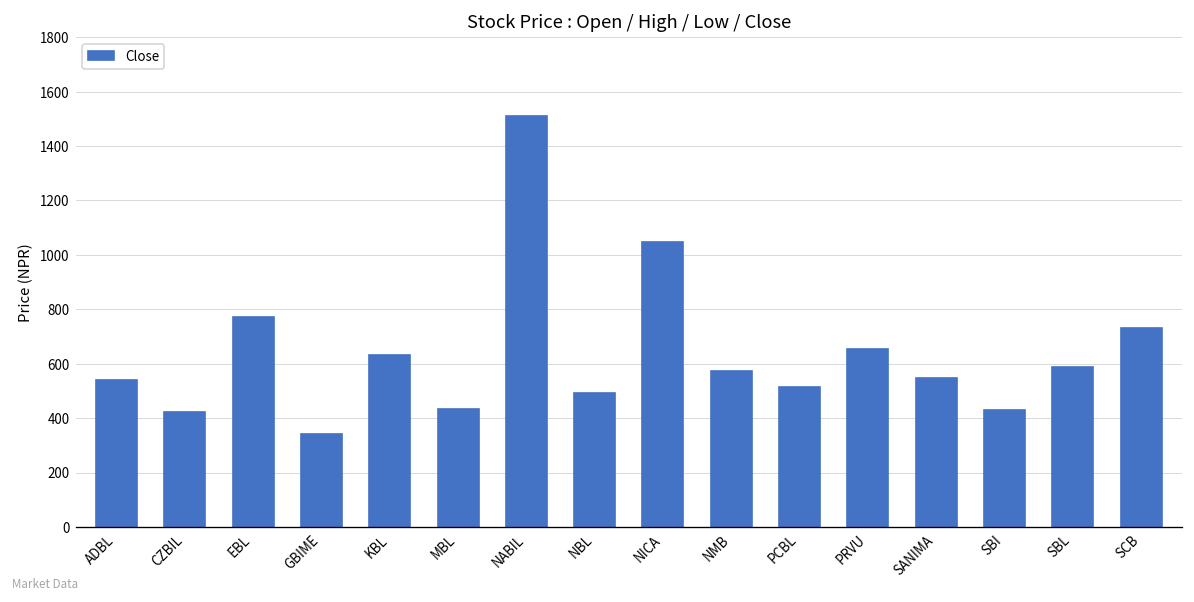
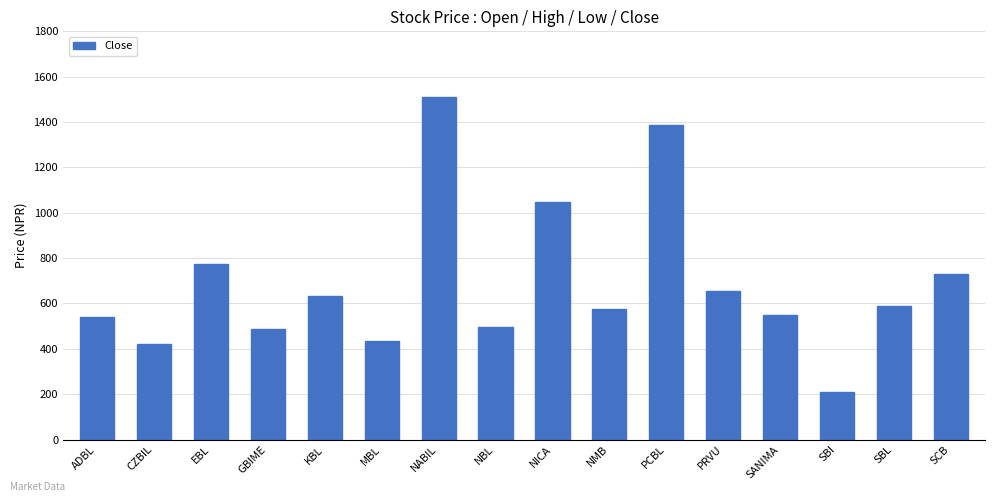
GBIME: 340 -> 490
PCBL: 520 -> 1390
SBI: 430 -> 210
